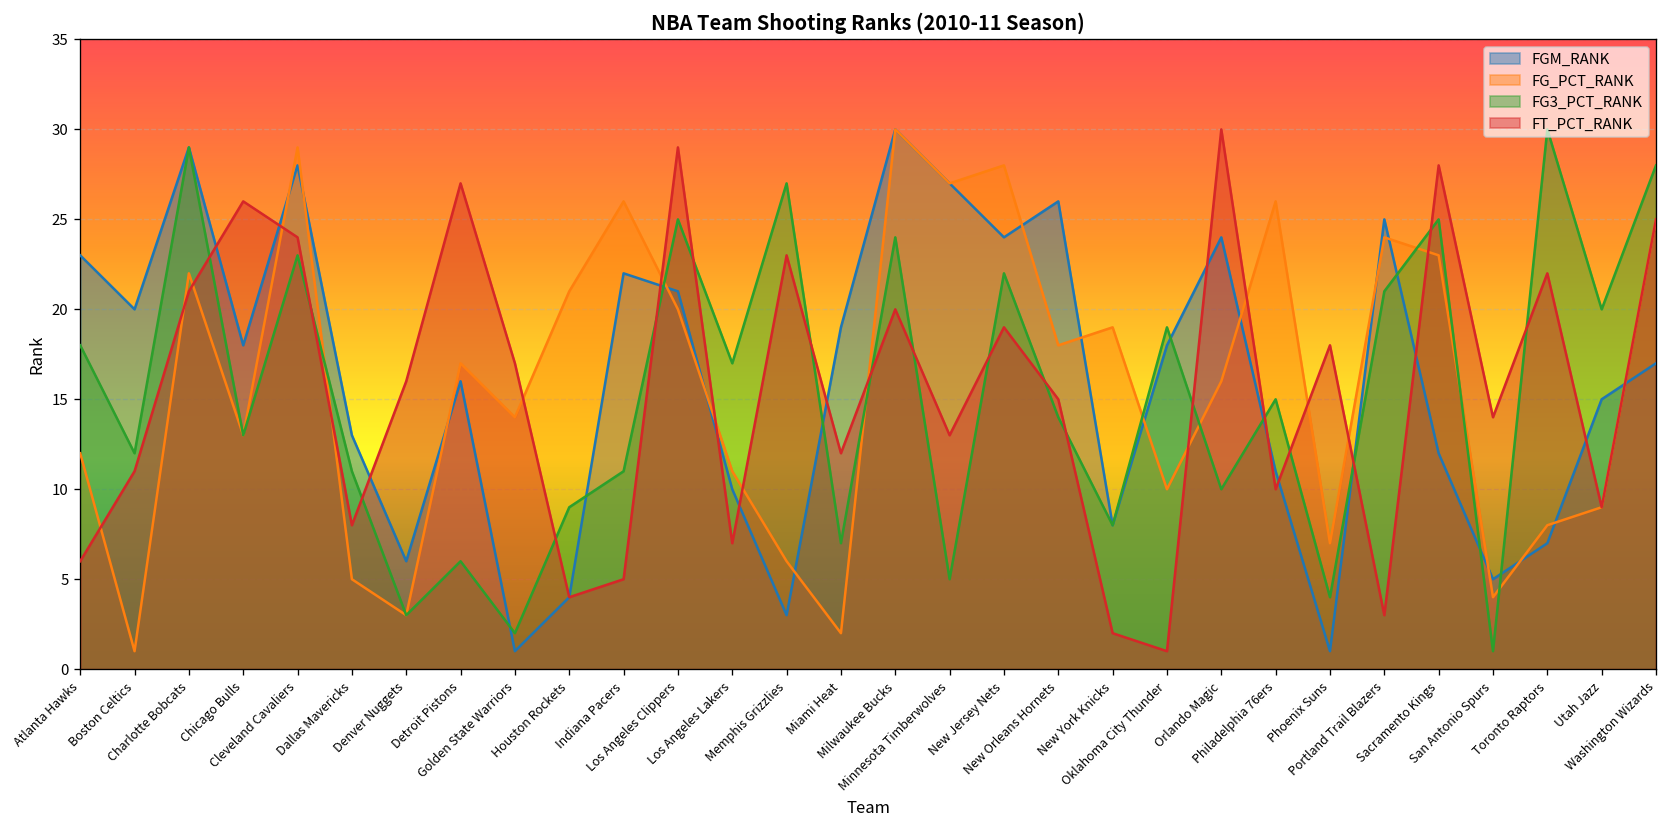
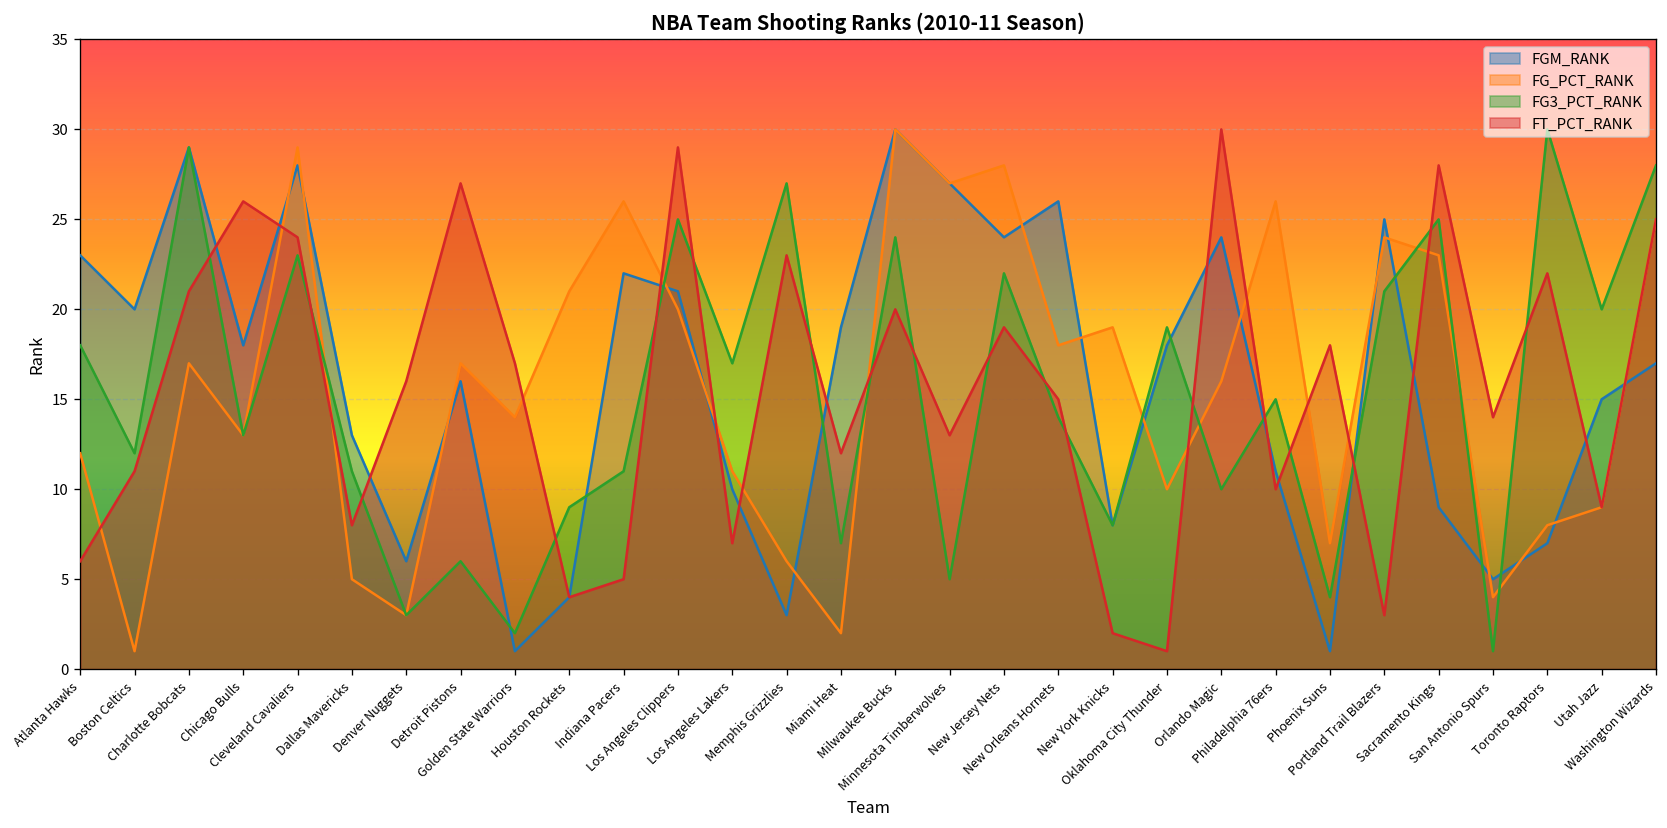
FG_PCT_RANK, Charlotte Bobcats: 22 -> 17
FGM_RANK, Sacramento Kings: 12 -> 9
